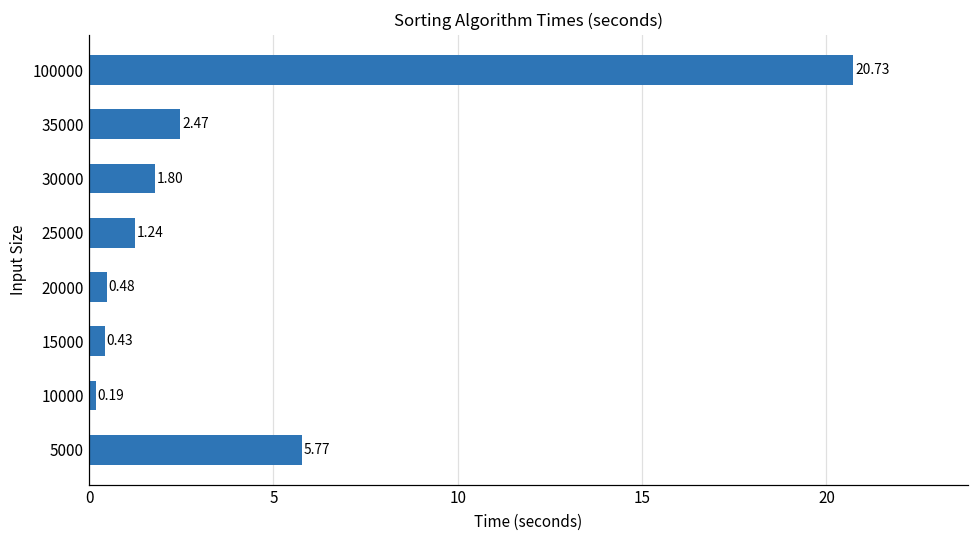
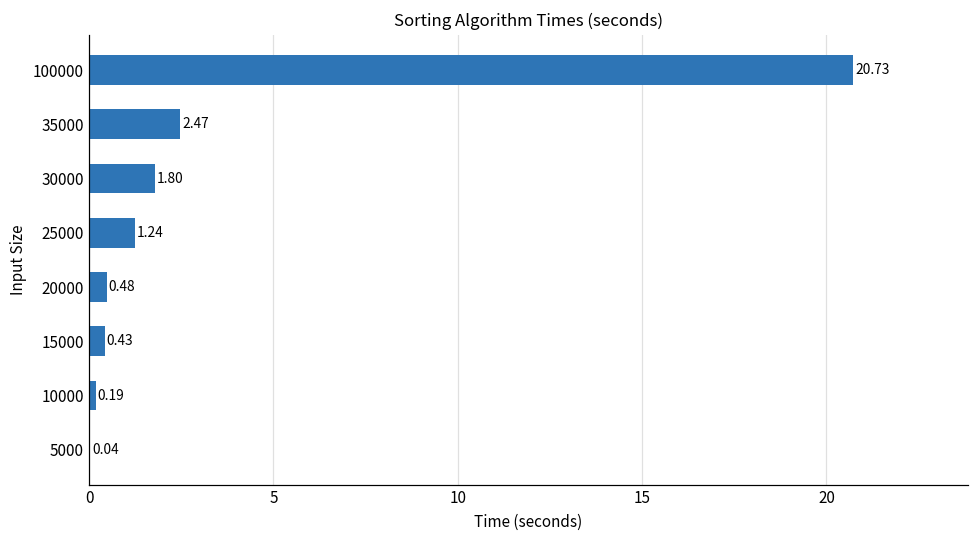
5000: 5.77 -> 0.04
